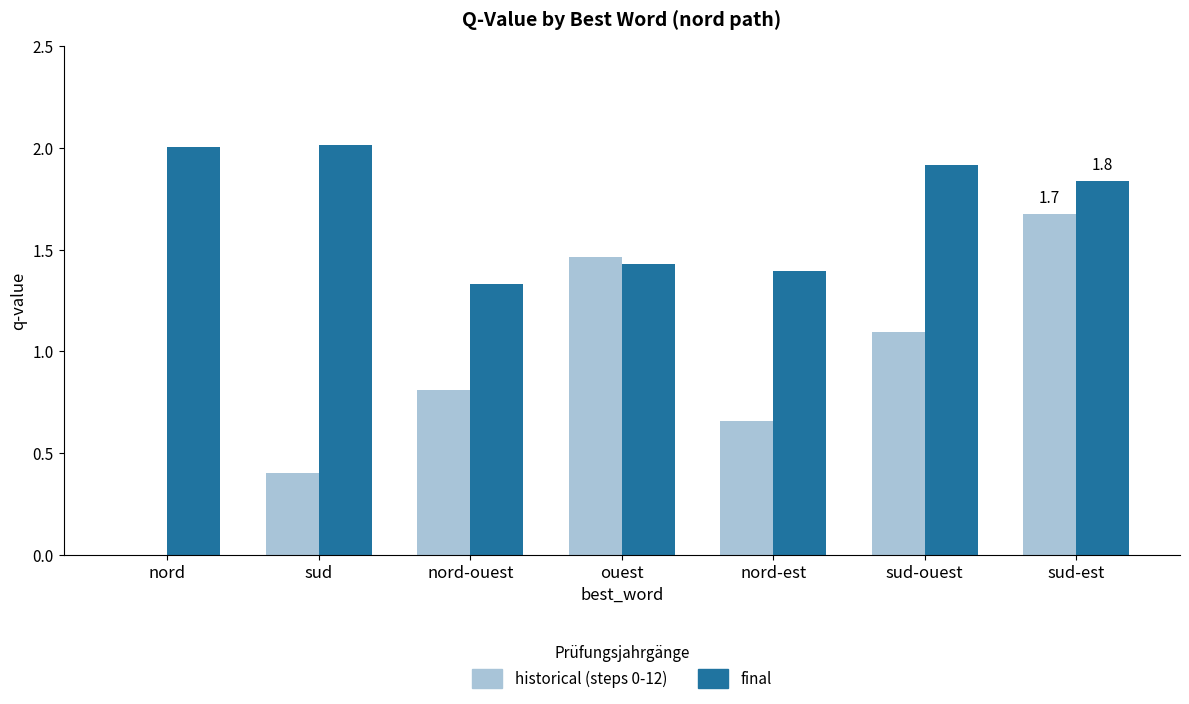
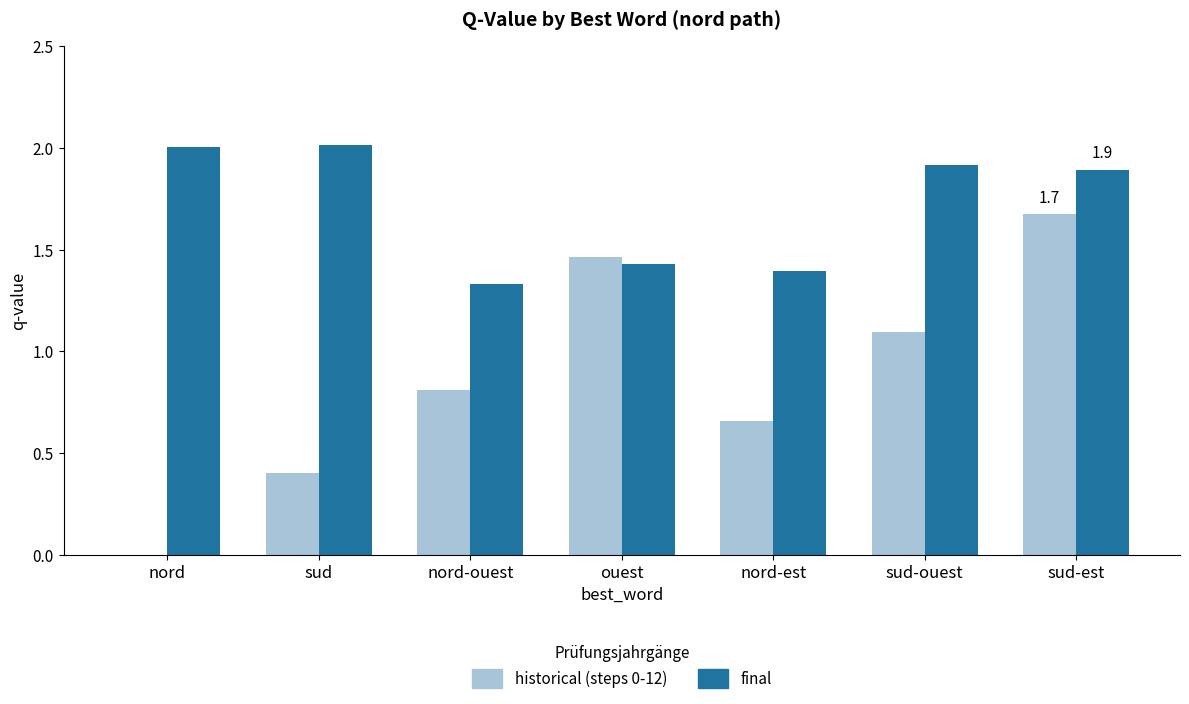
final, sud-est: 1.8 -> 1.9
